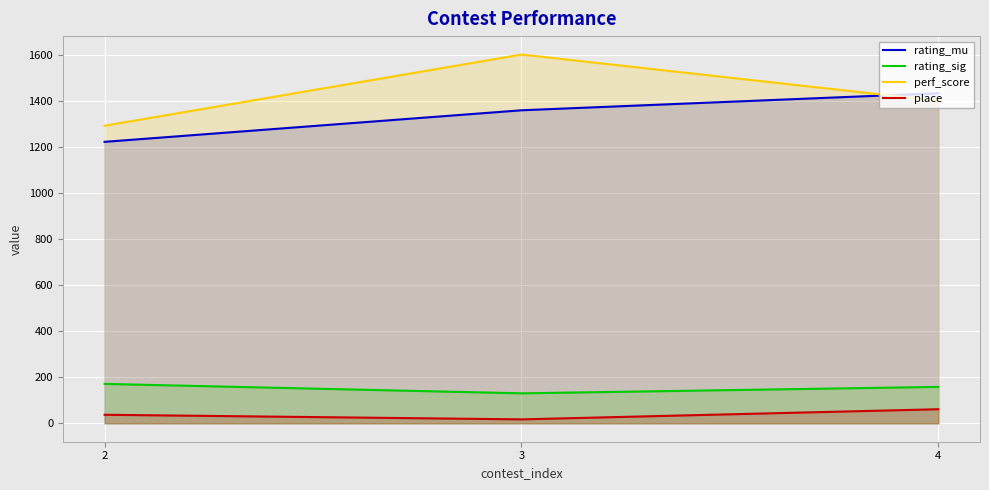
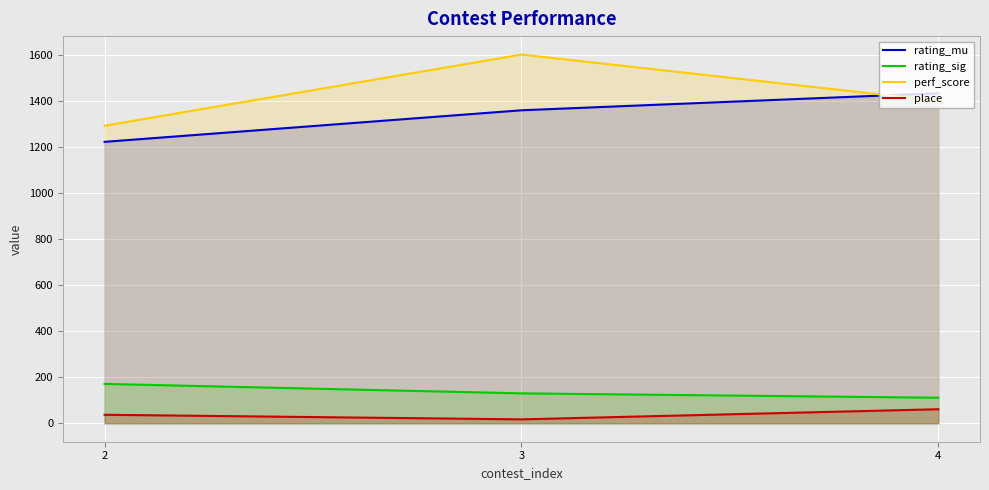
rating_sig, 4: 160 -> 110
